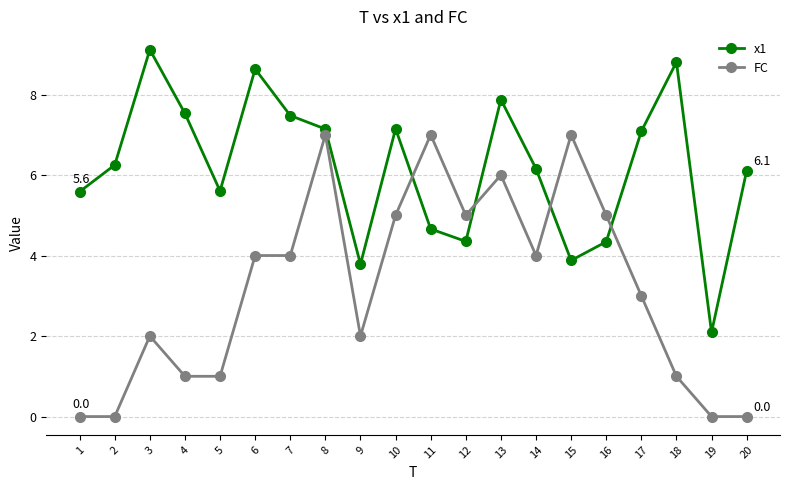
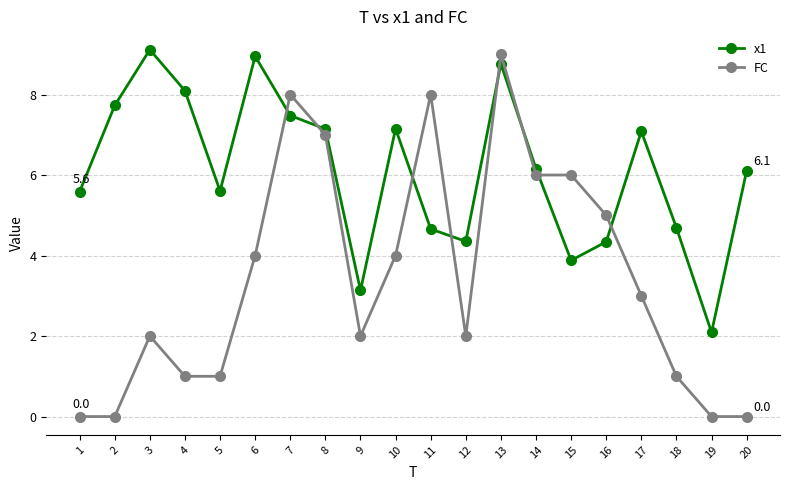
x1, 2: 6.2 -> 7.7
x1, 4: 7.5 -> 8.1
x1, 6: 8.6 -> 8.9
FC, 7: 4 -> 8
x1, 9: 3.8 -> 3.1
FC, 10: 5 -> 4
FC, 11: 7 -> 8
FC, 12: 5 -> 2
x1, 13: 7.9 -> 8.8
FC, 13: 6 -> 9
FC, 14: 4 -> 6
FC, 15: 7 -> 6
x1, 18: 8.8 -> 4.7
